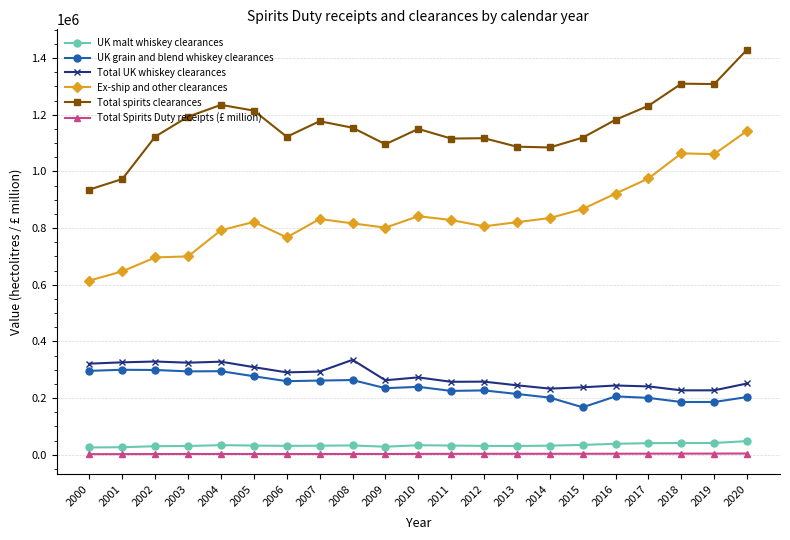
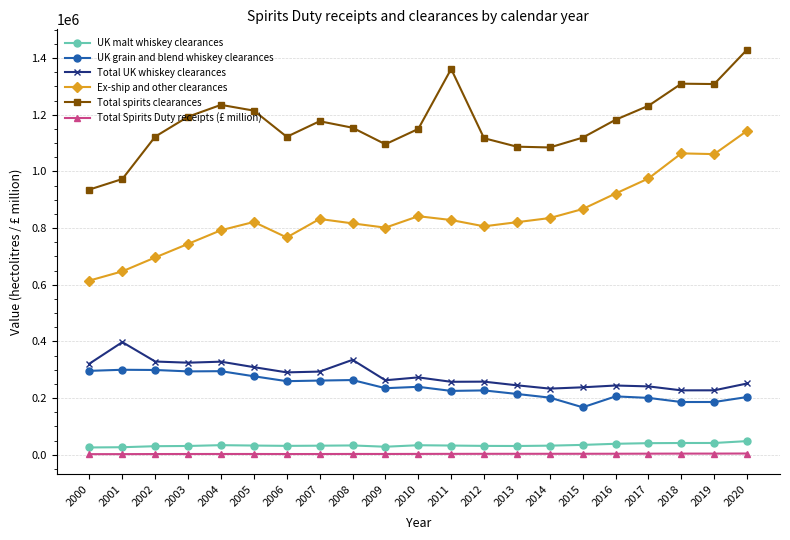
Total UK whiskey clearances, 2001: 330000 -> 400000
Ex-ship and other clearances, 2003: 700000 -> 740000
Total spirits clearances, 2011: 1120000 -> 1360000
